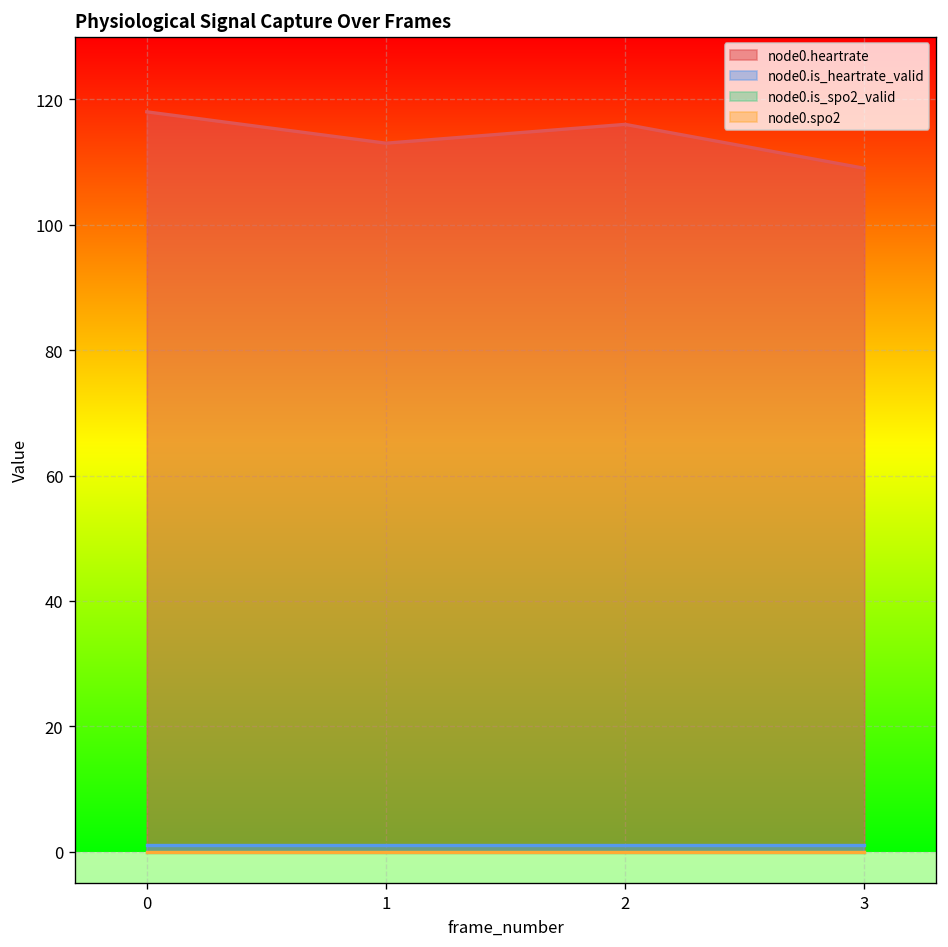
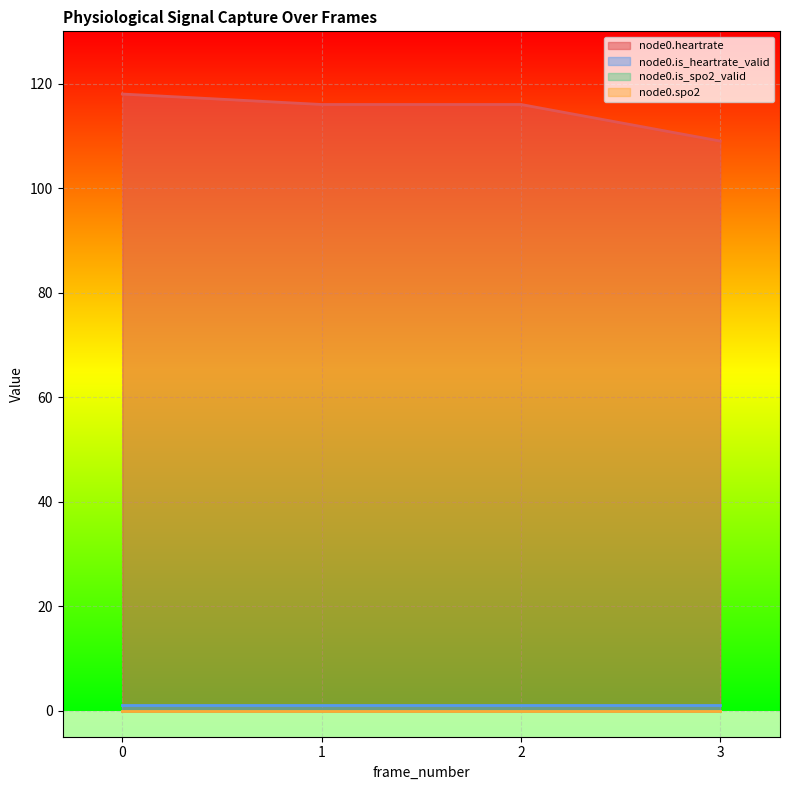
node0.heartrate, 1: 113 -> 116
